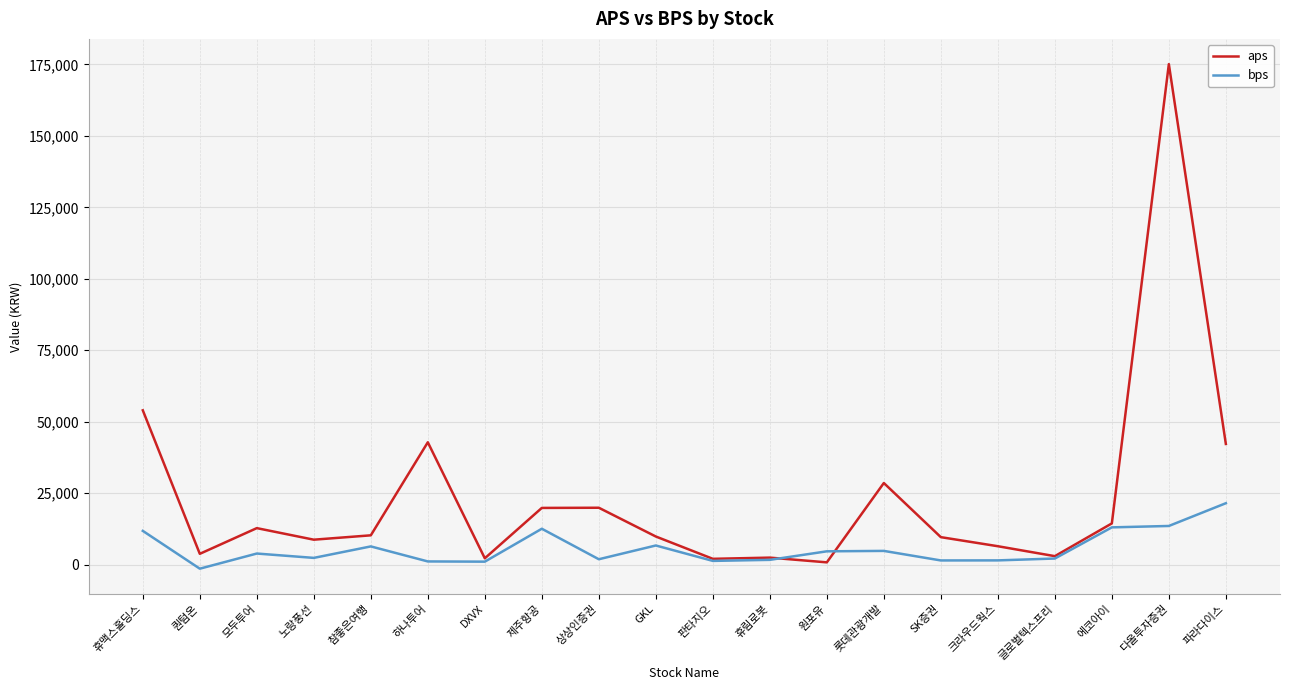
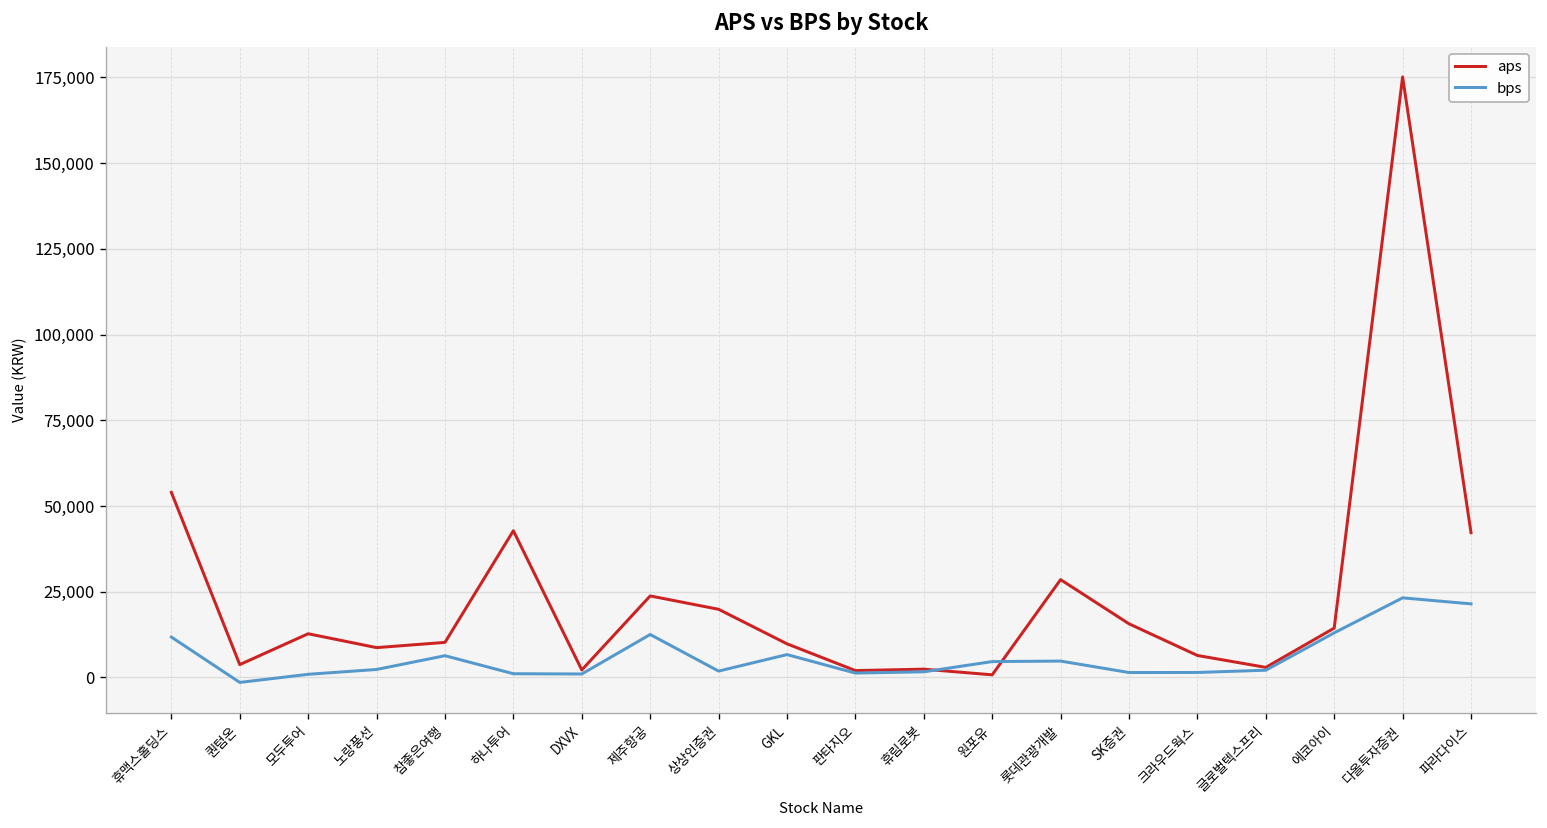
bps, 모두투어: 4,000 -> 1,000
aps, 제주항공: 20,000 -> 24,000
aps, SK증권: 10,000 -> 16,000
bps, 다올투자증권: 13,000 -> 23,000
